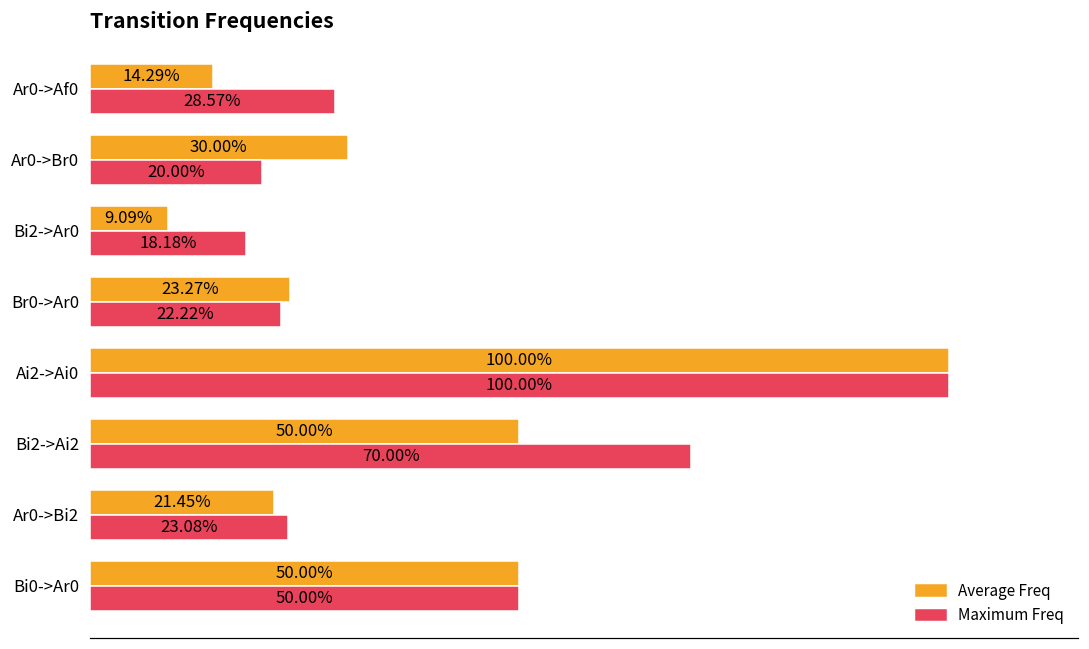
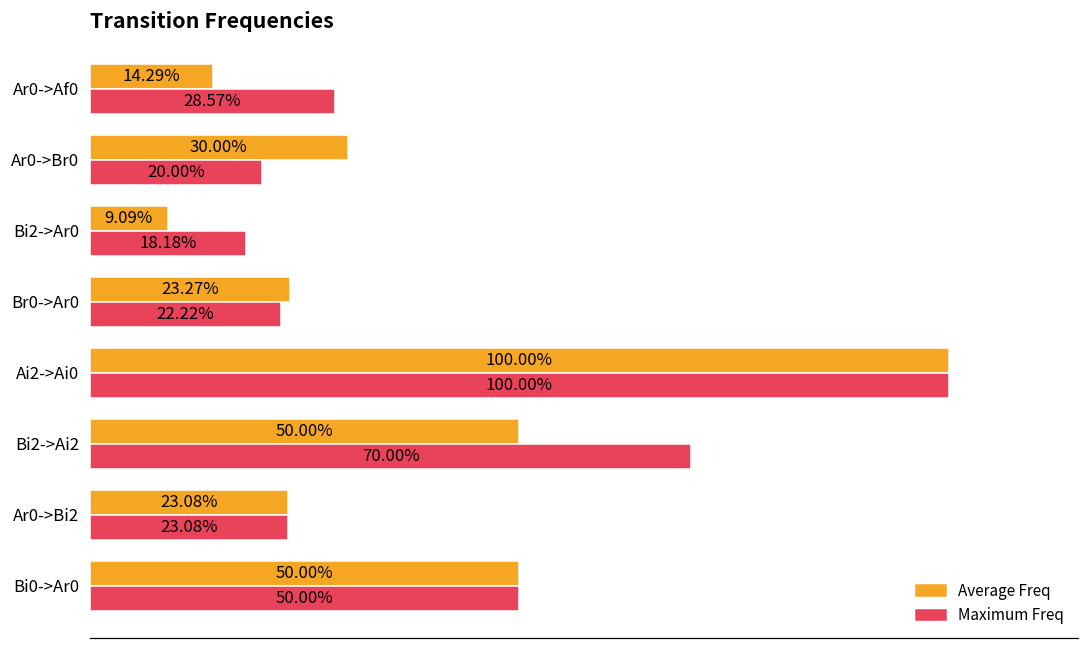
Average Freq, Ar0->Bi2: 21.45% -> 23.08%
